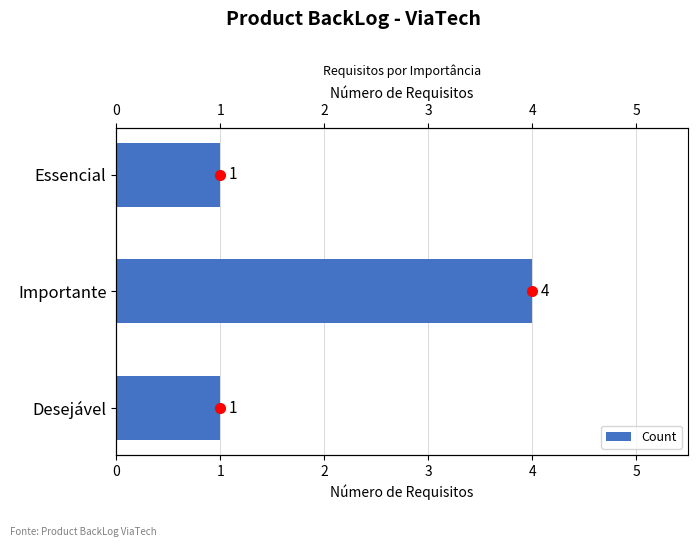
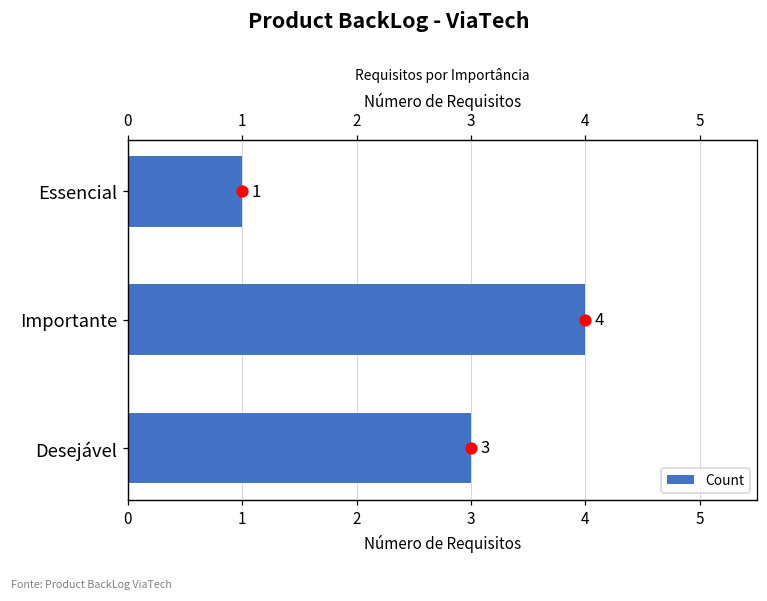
Count, Desejável: 1 -> 3
